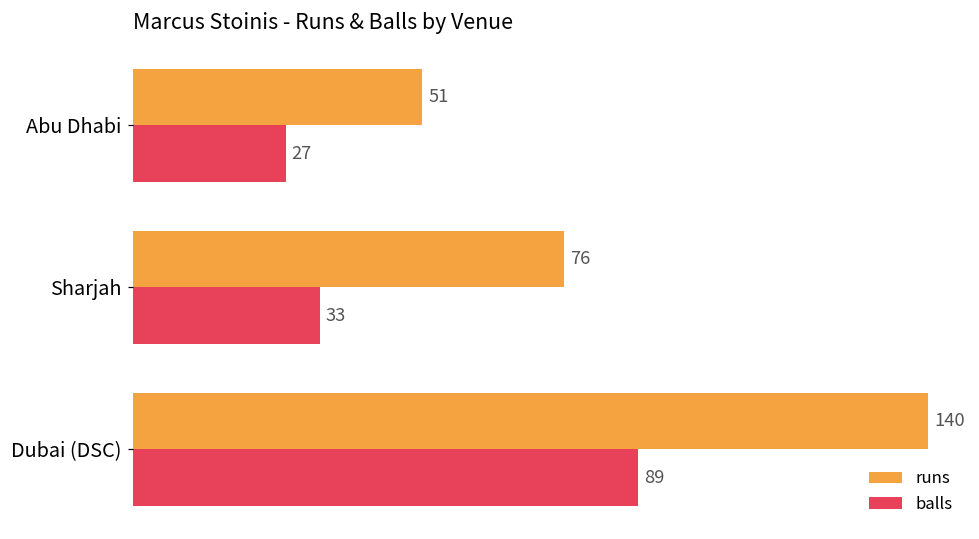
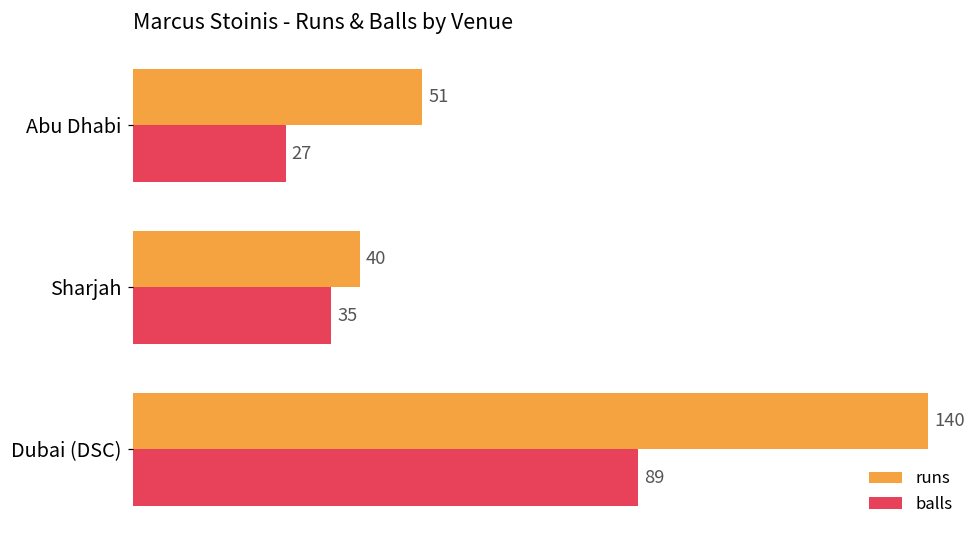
runs, Sharjah: 76 -> 40
balls, Sharjah: 33 -> 35
